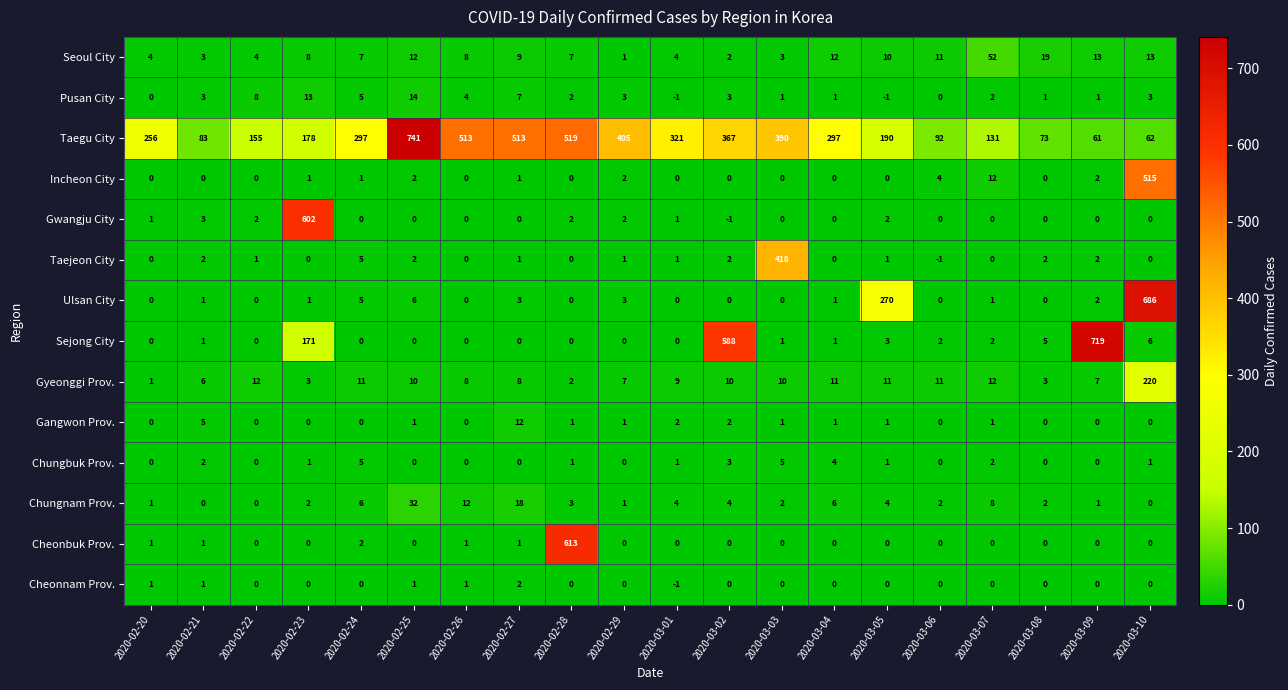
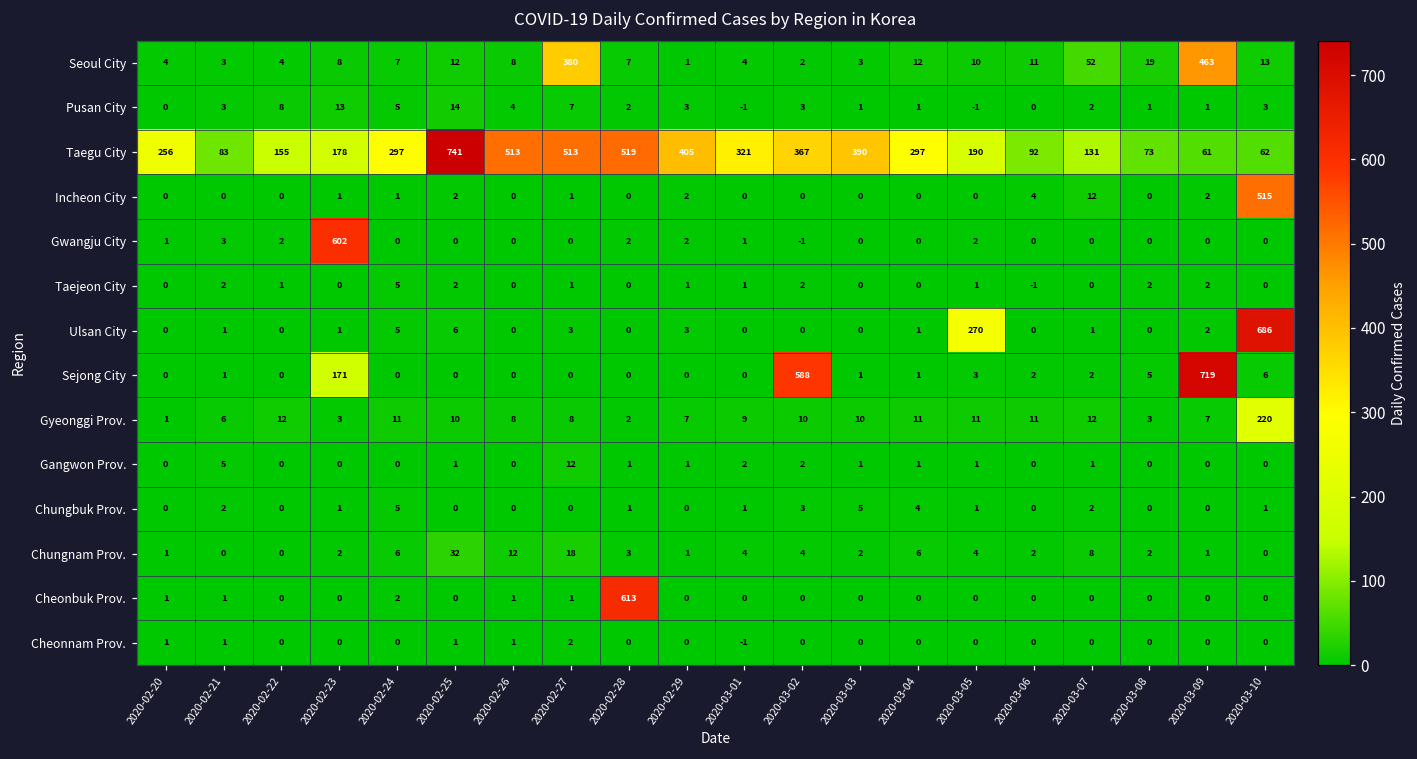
Seoul City, 2020-02-27: 9 -> 380
Seoul City, 2020-03-09: 13 -> 463
Taejeon City, 2020-03-03: 418 -> 0
